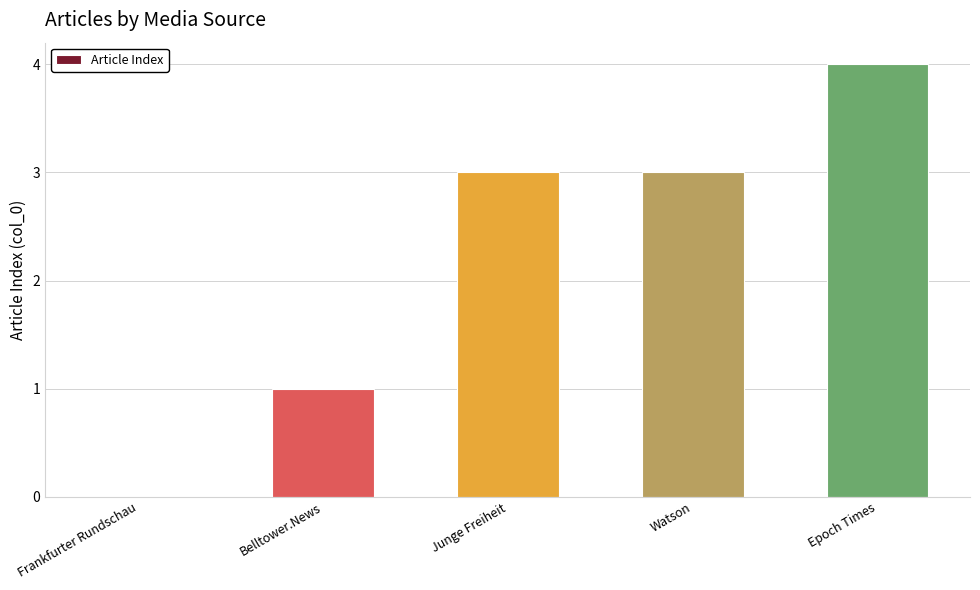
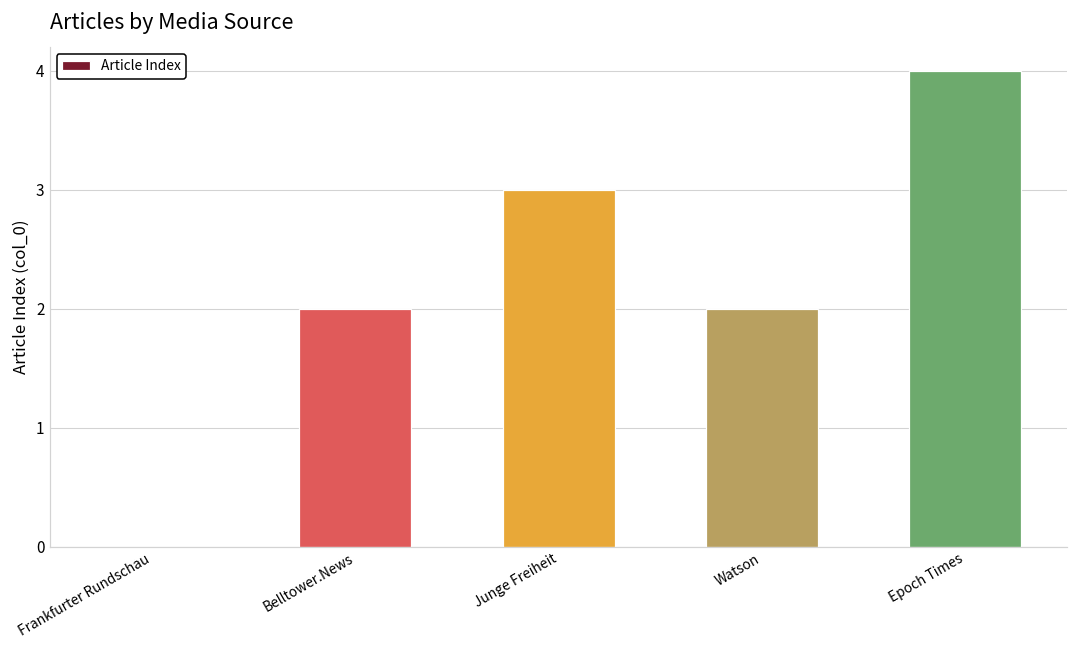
Belltower.News: 1 -> 2
Watson: 3 -> 2
